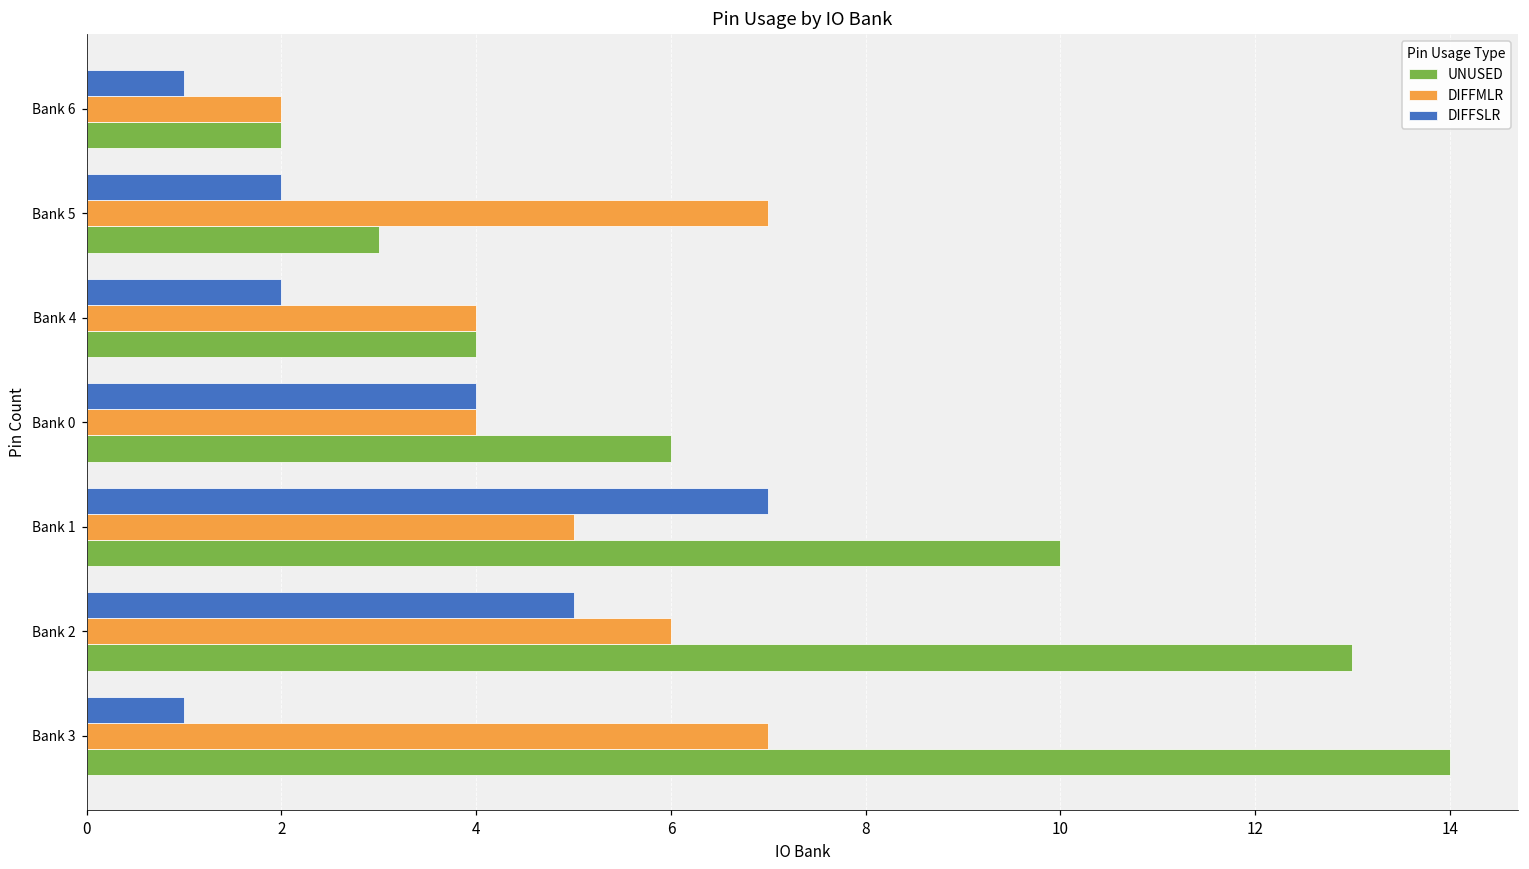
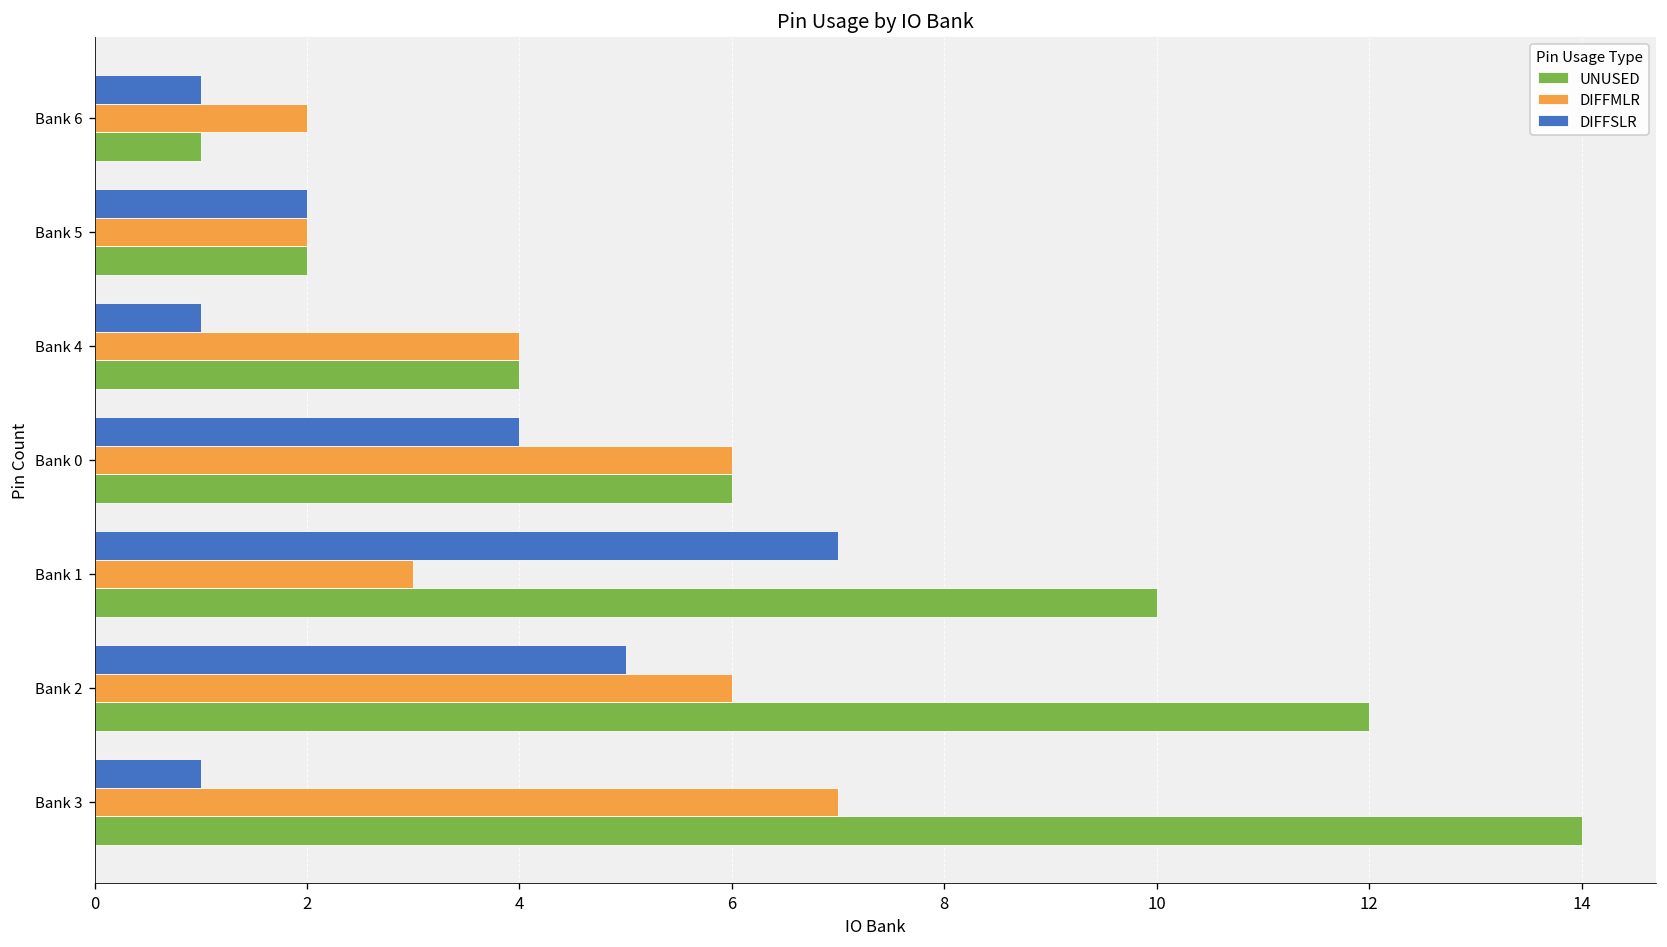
UNUSED, Bank 6: 2 -> 1
DIFFMLR, Bank 5: 7 -> 2
UNUSED, Bank 5: 3 -> 2
DIFFSLR, Bank 4: 2 -> 1
DIFFMLR, Bank 0: 4 -> 6
DIFFMLR, Bank 1: 5 -> 3
UNUSED, Bank 2: 13 -> 12
